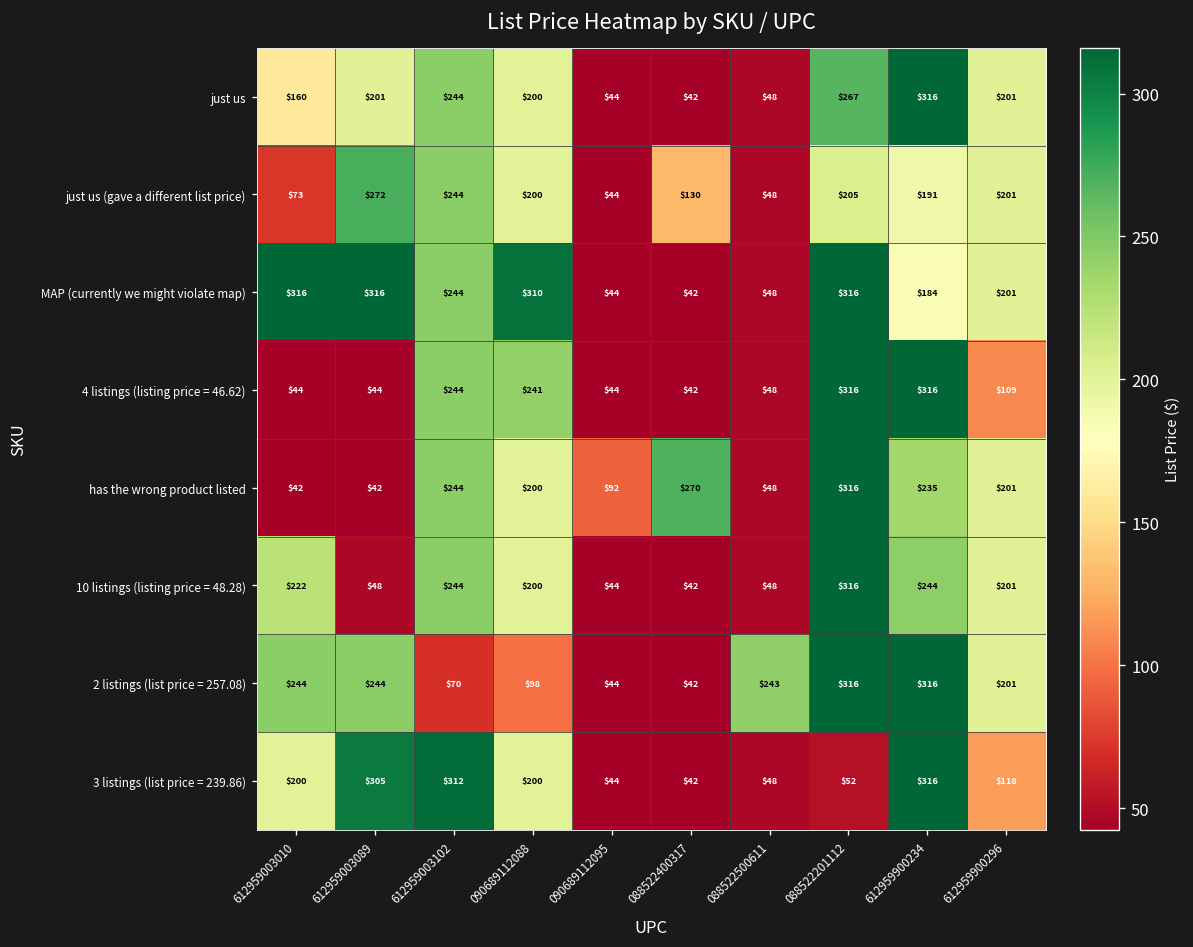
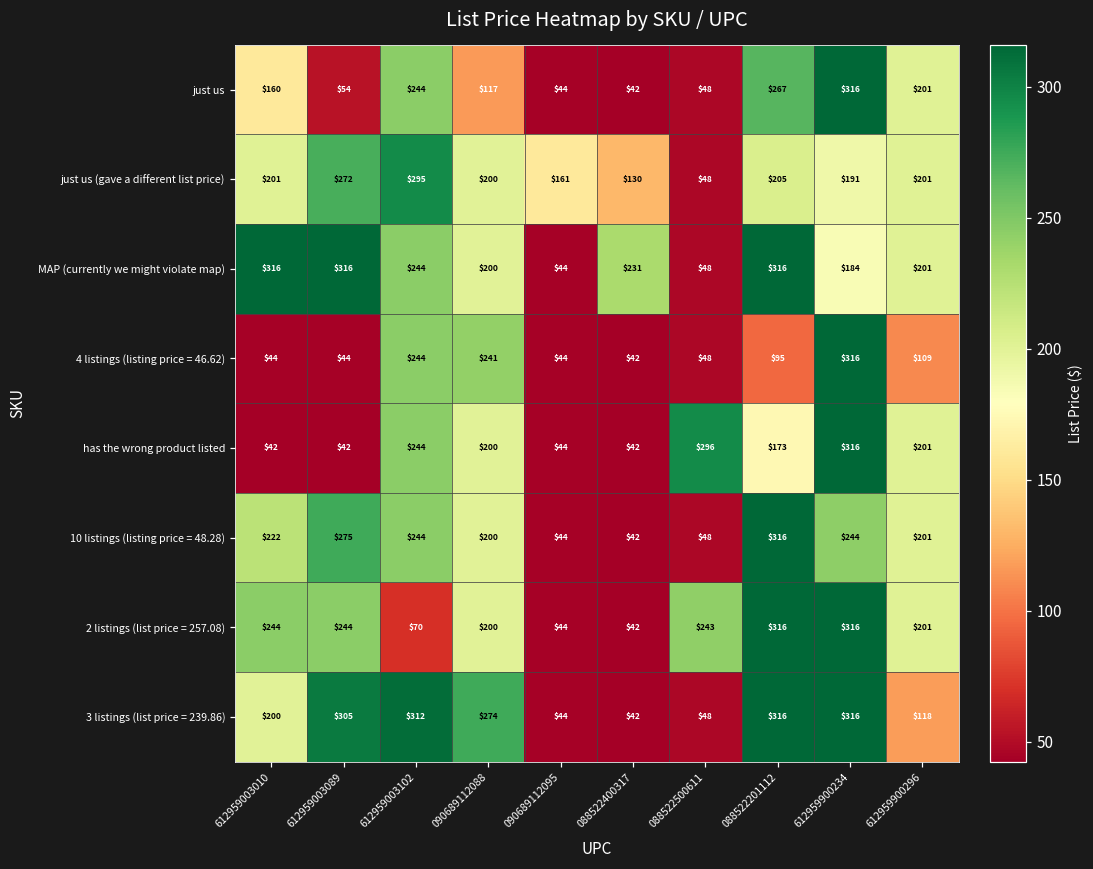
just us, 612959003089: $201 -> $54
just us, 090689112088: $200 -> $117
just us (gave a different list price), 612959003010: $73 -> $201
just us (gave a different list price), 612959003102: $244 -> $295
just us (gave a different list price), 090689112095: $44 -> $161
MAP (currently we might violate map), 090689112088: $310 -> $200
MAP (currently we might violate map), 088522400317: $42 -> $231
4 listings (listing price = 46.62), 088522201112: $316 -> $95
has the wrong product listed, 090689112095: $92 -> $44
has the wrong product listed, 088522400317: $270 -> $42
has the wrong product listed, 088522500611: $48 -> $296
has the wrong product listed, 088522201112: $316 -> $173
has the wrong product listed, 612959900234: $235 -> $316
10 listings (listing price = 48.28), 612959003089: $48 -> $275
2 listings (list price = 257.08), 090689112088: $98 -> $200
3 listings (list price = 239.86), 090689112088: $200 -> $274
3 listings (list price = 239.86), 088522201112: $52 -> $316
